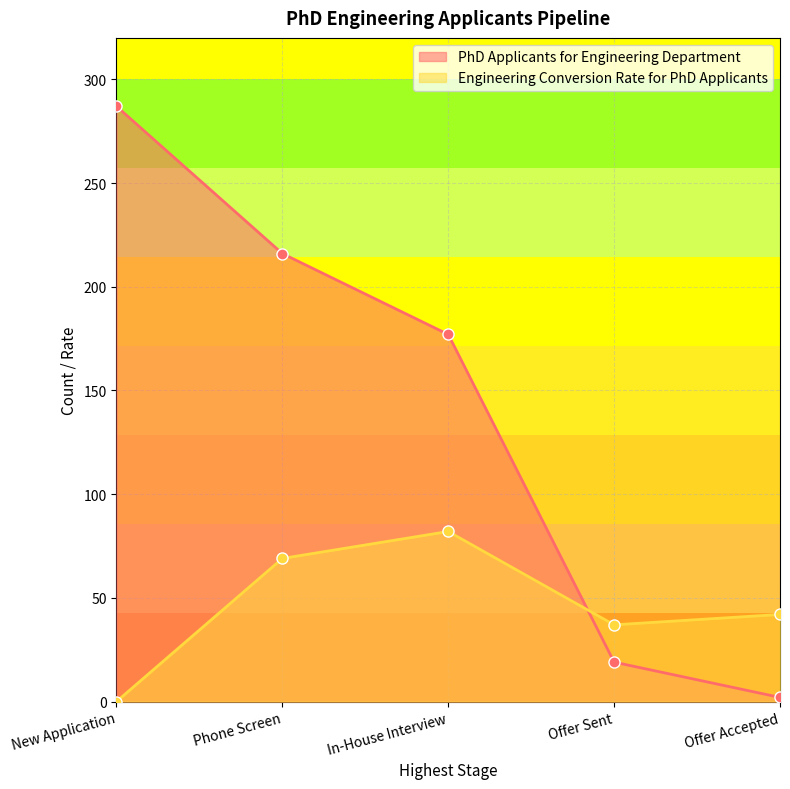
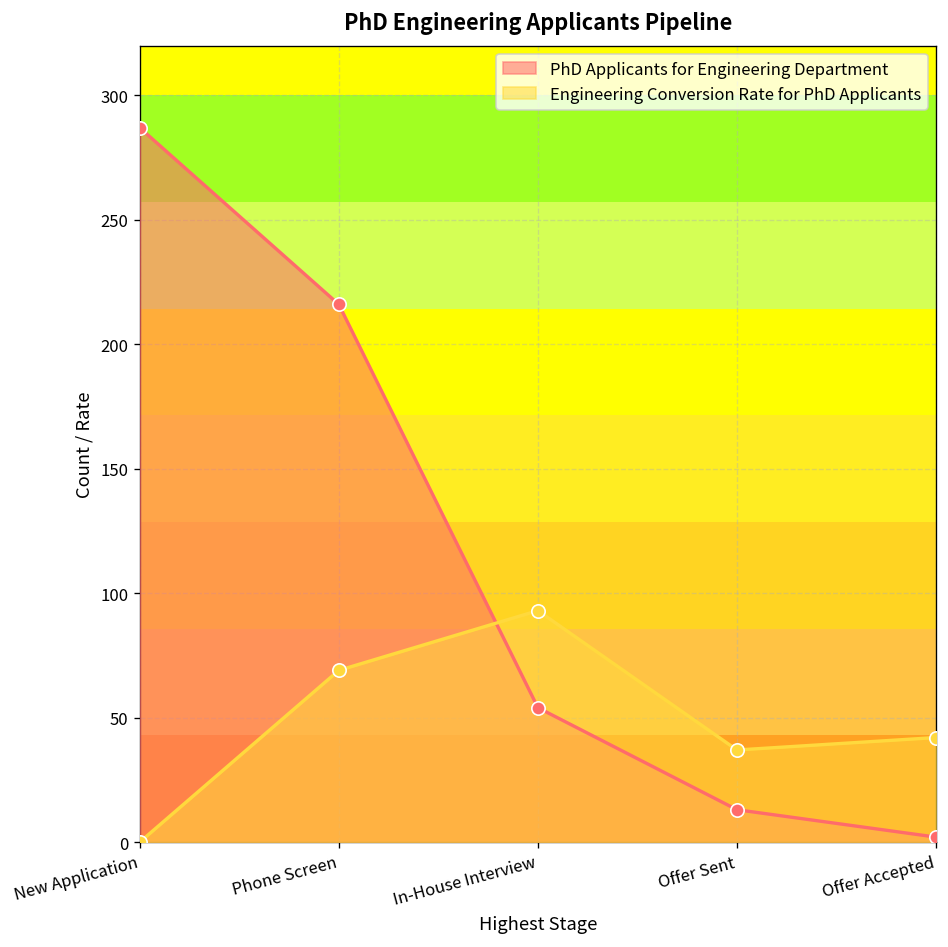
PhD Applicants for Engineering Department, In-House Interview: 177 -> 54
Engineering Conversion Rate for PhD Applicants, In-House Interview: 82 -> 93
PhD Applicants for Engineering Department, Offer Sent: 19 -> 13
